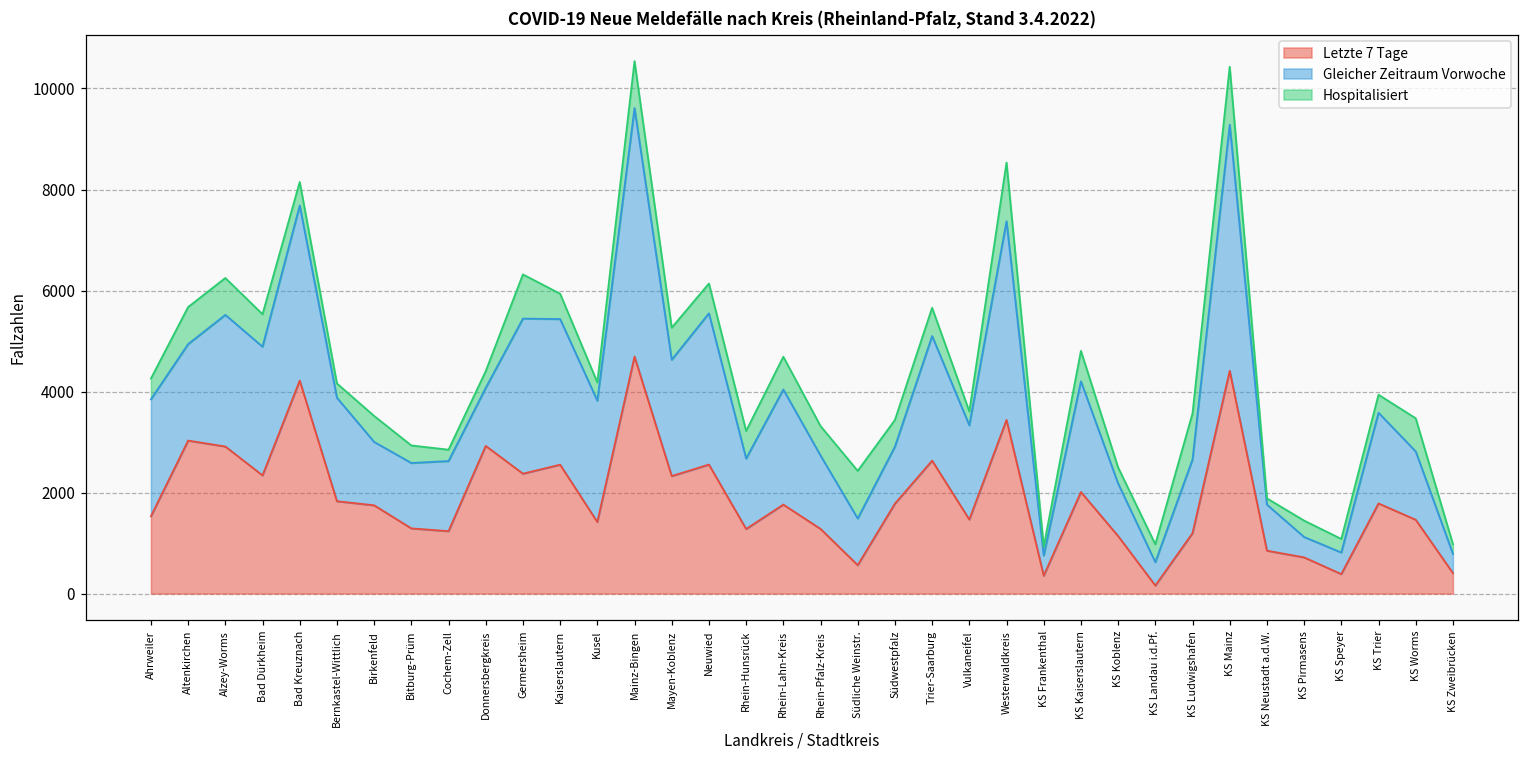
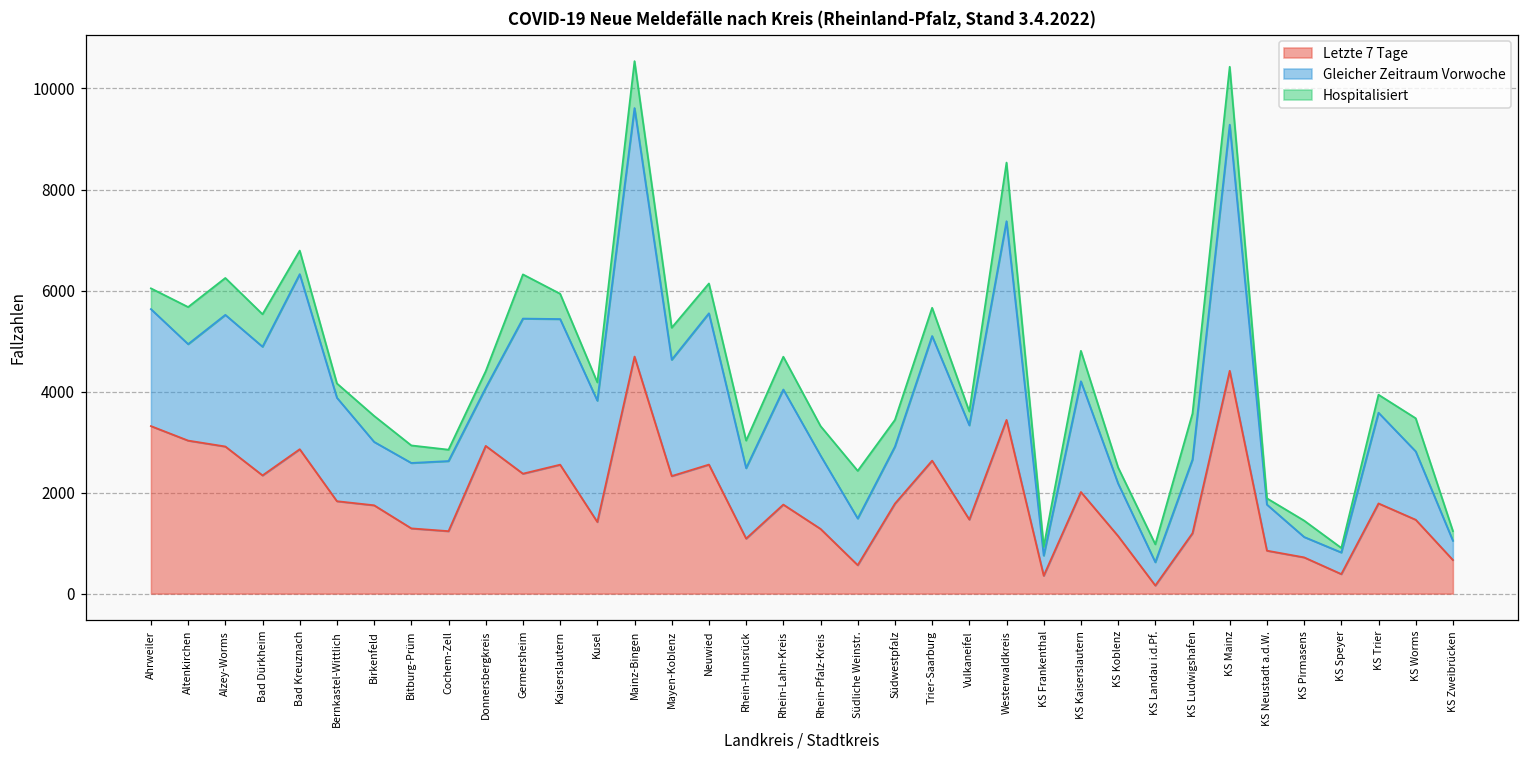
Letzte 7 Tage, Ahrweiler: 1500 -> 3300
Letzte 7 Tage, Bad Kreuznach: 4200 -> 2900
Letzte 7 Tage, Rhein-Hunsrück: 1300 -> 1100
Hospitalisiert, KS Speyer: 300 -> 100
Letzte 7 Tage, KS Zweibrücken: 400 -> 700
